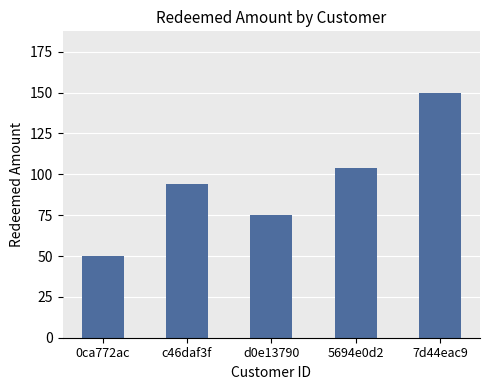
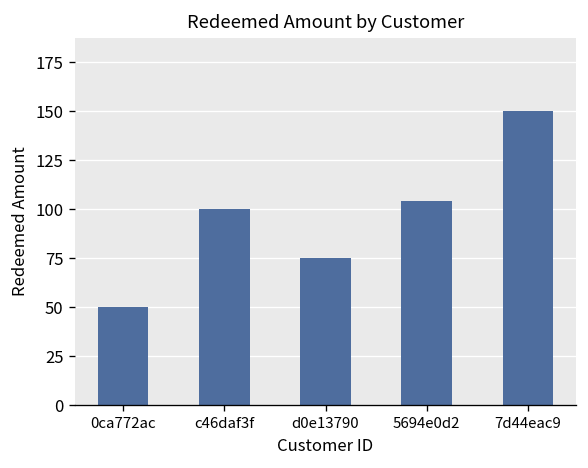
c46daf3f: 94 -> 100
